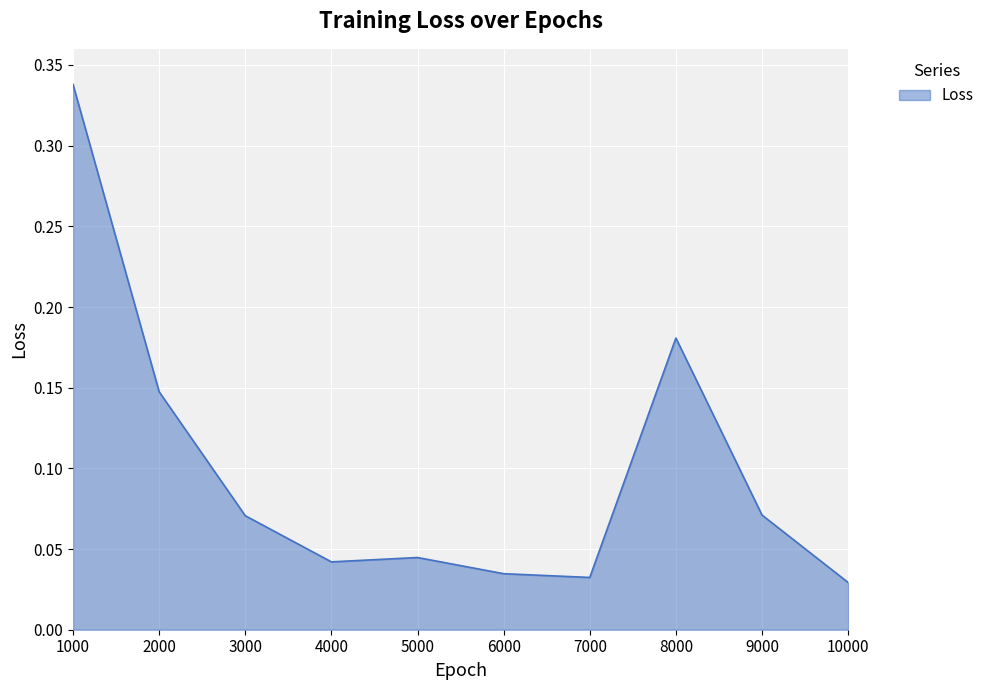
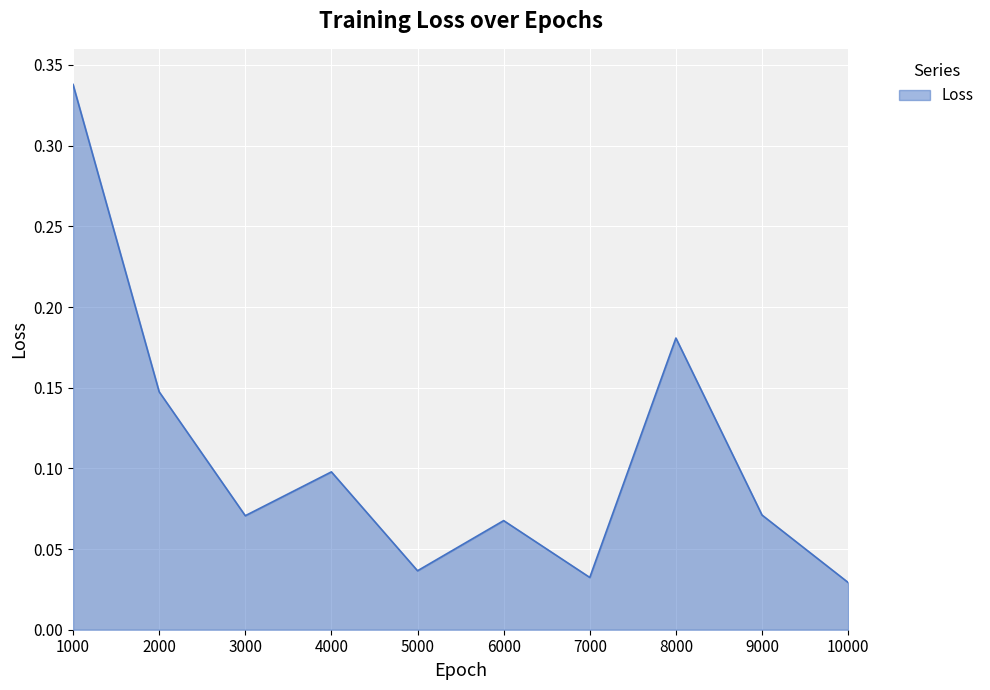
4000: 0.042 -> 0.098
5000: 0.045 -> 0.037
6000: 0.035 -> 0.068
